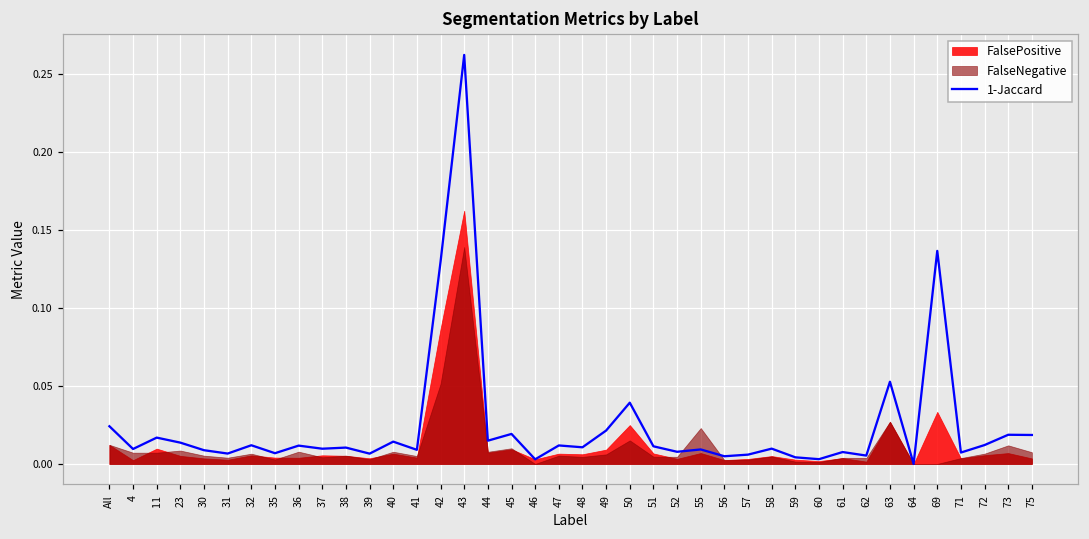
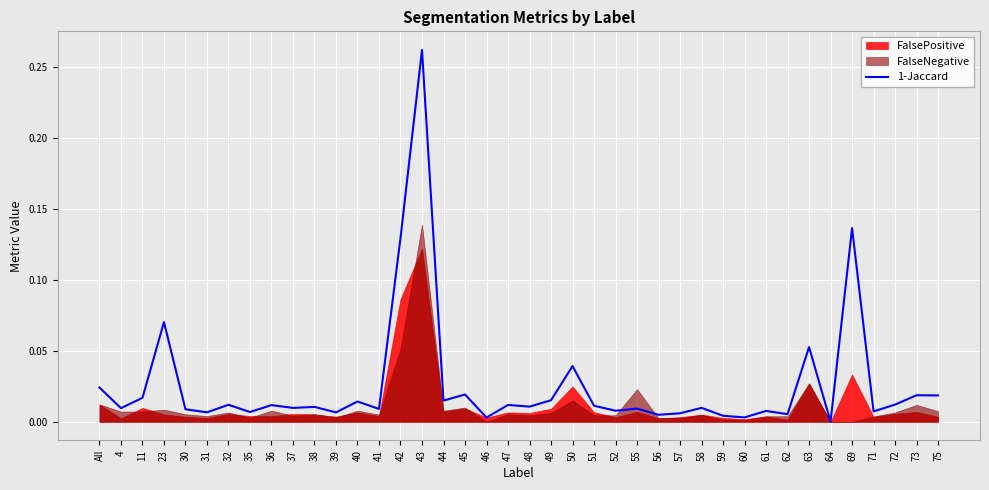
1-Jaccard, 23: 0.014 -> 0.070
FalsePositive, 43: 0.162 -> 0.122
1-Jaccard, 49: 0.021 -> 0.015
